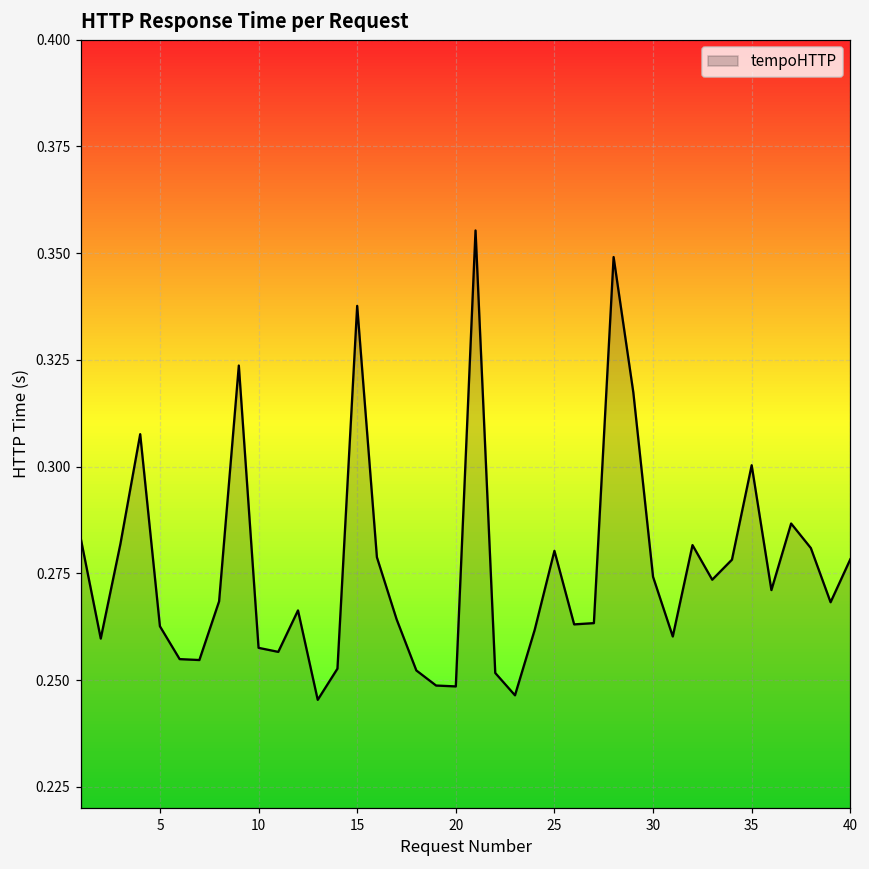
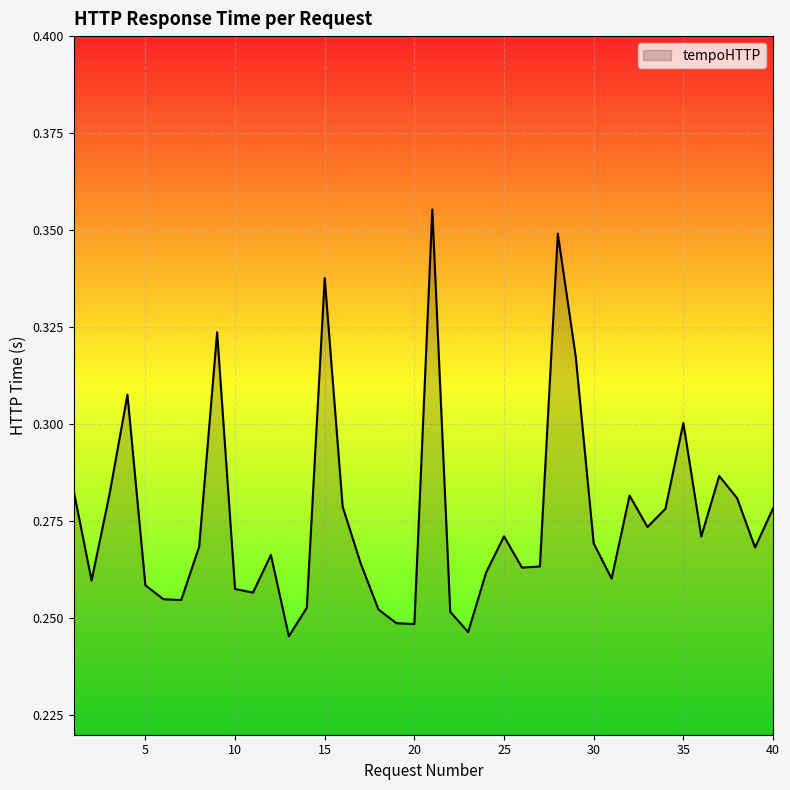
5: 0.263 -> 0.259
25: 0.280 -> 0.271
30: 0.274 -> 0.269
